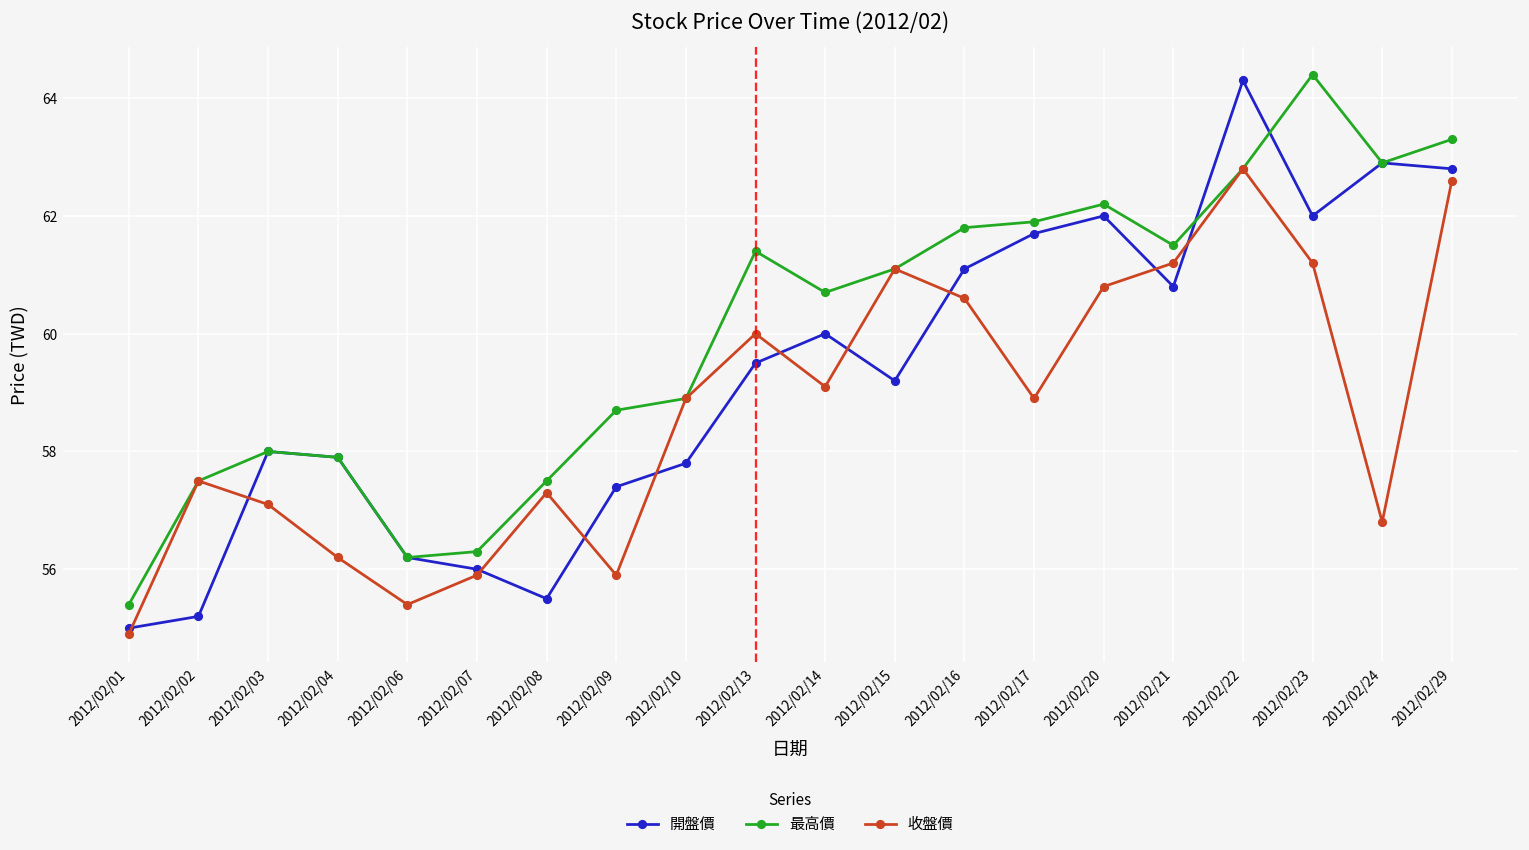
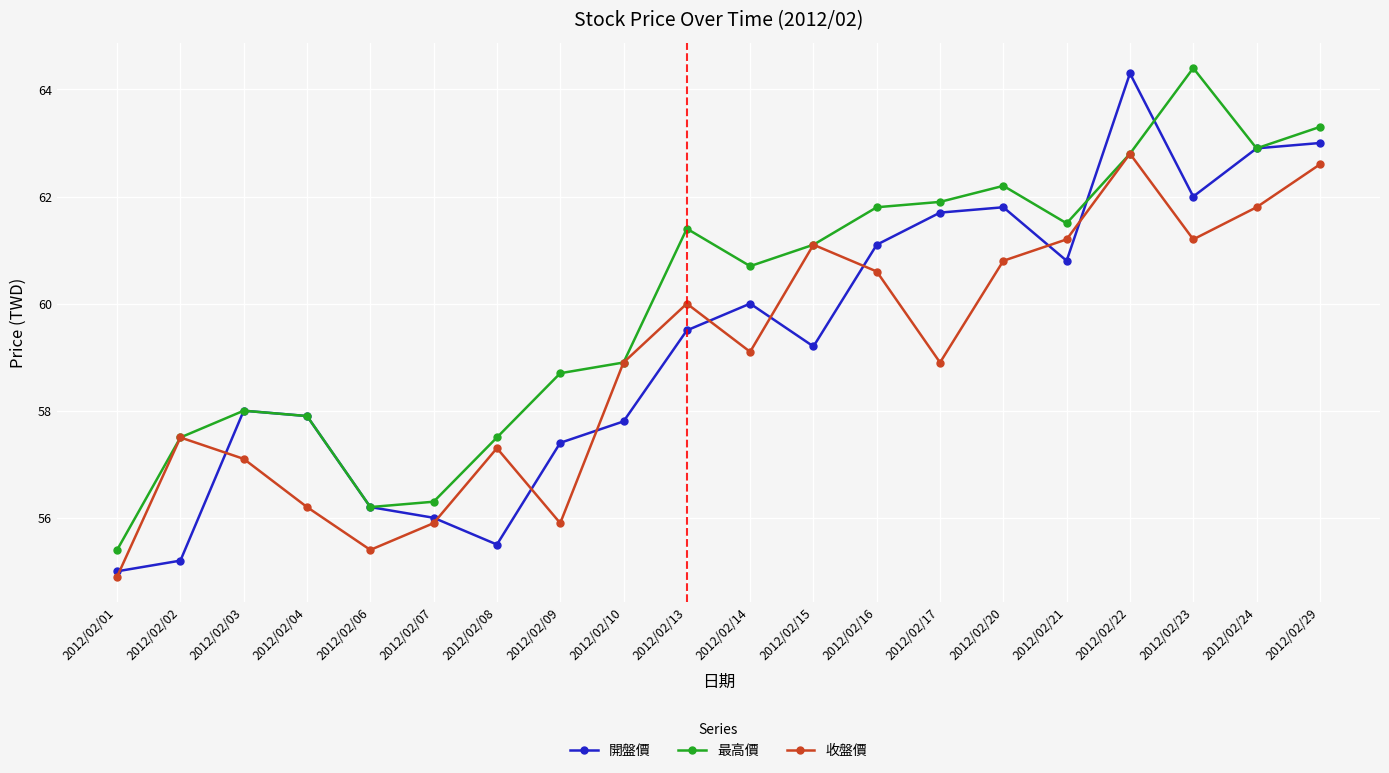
開盤價, 2012/02/20: 62.0 -> 61.8
收盤價, 2012/02/24: 56.8 -> 61.8
開盤價, 2012/02/29: 62.8 -> 63.0
